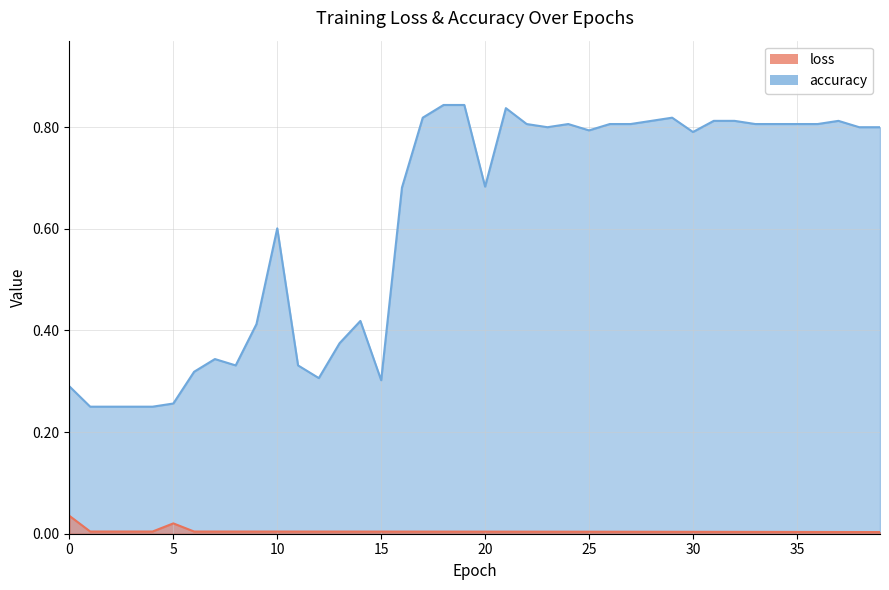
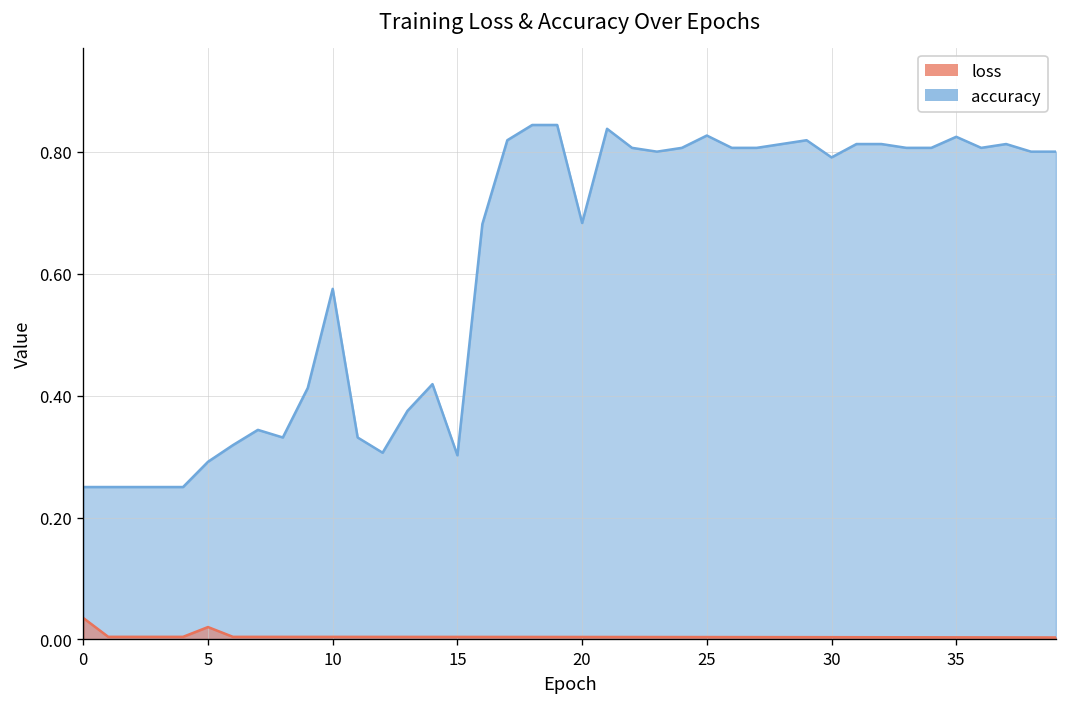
accuracy, 0: 0.29 -> 0.25
accuracy, 5: 0.26 -> 0.29
accuracy, 10: 0.60 -> 0.58
accuracy, 25: 0.79 -> 0.83
accuracy, 35: 0.81 -> 0.82
